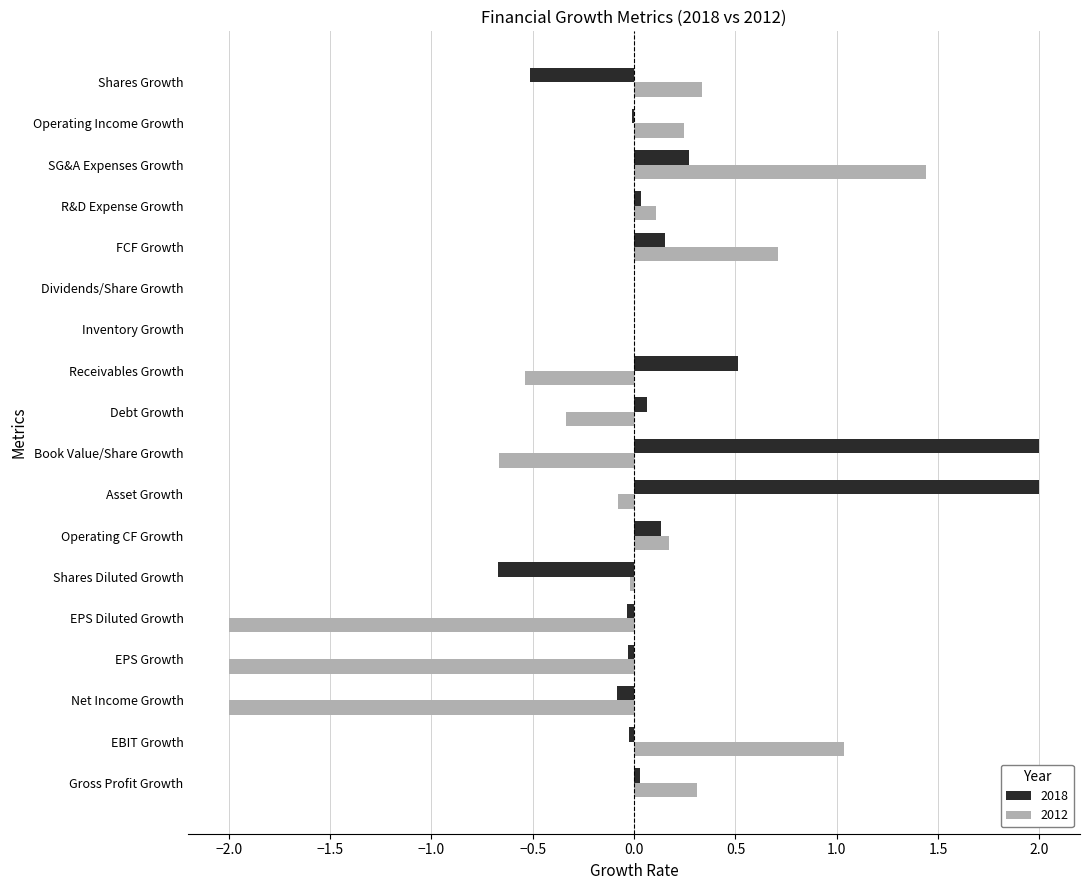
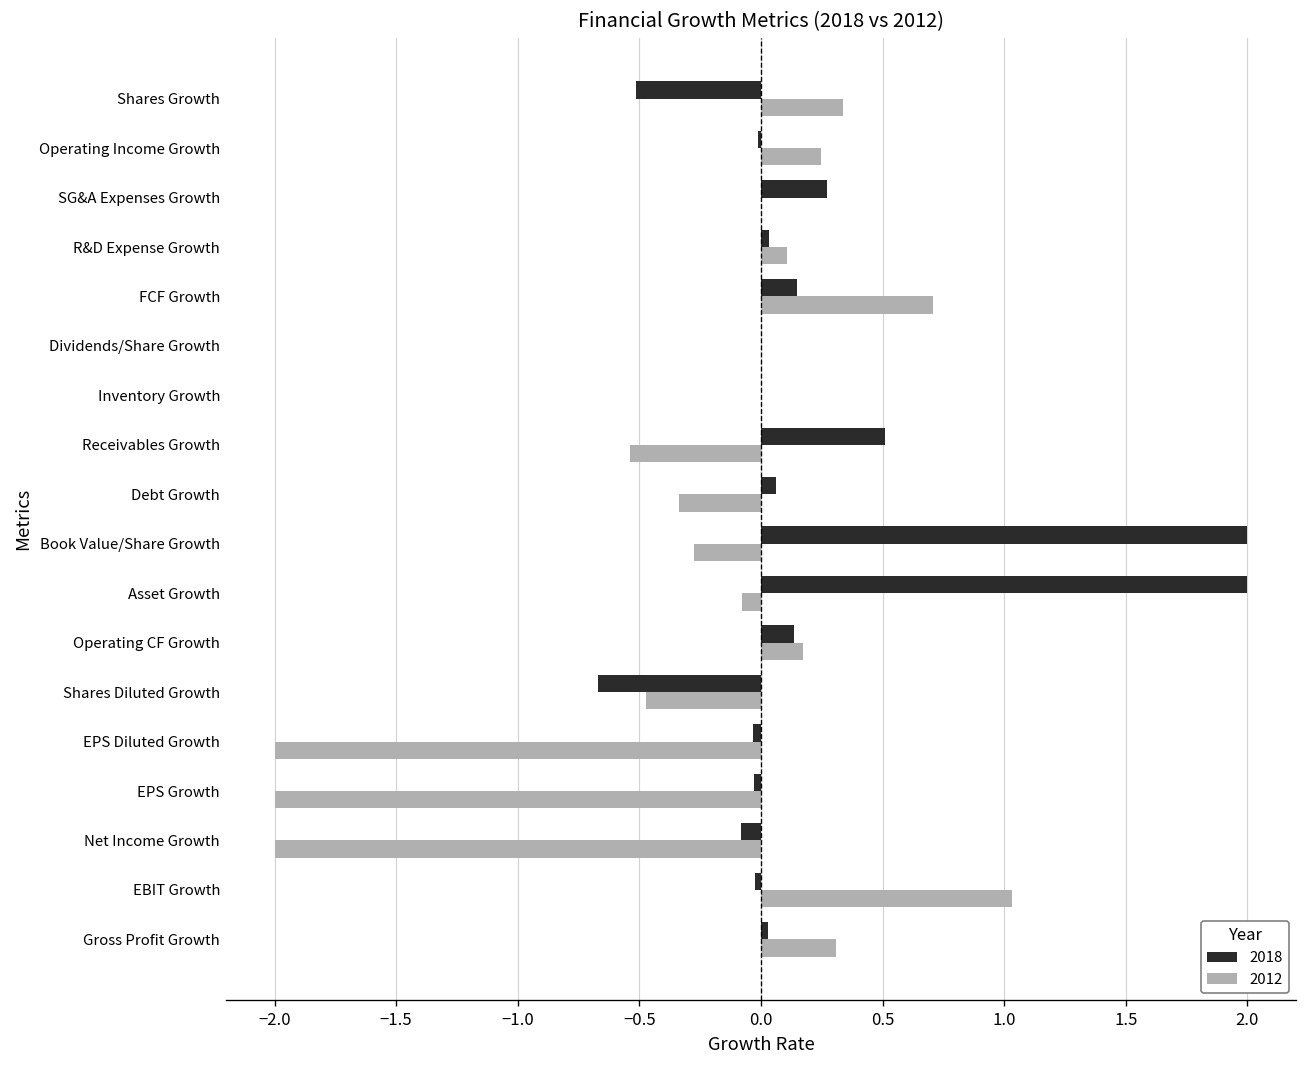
2012, SG&A Expenses Growth: 1.44 -> 0.00
2012, Book Value/Share Growth: -0.67 -> -0.28
2012, Shares Diluted Growth: -0.02 -> -0.47
